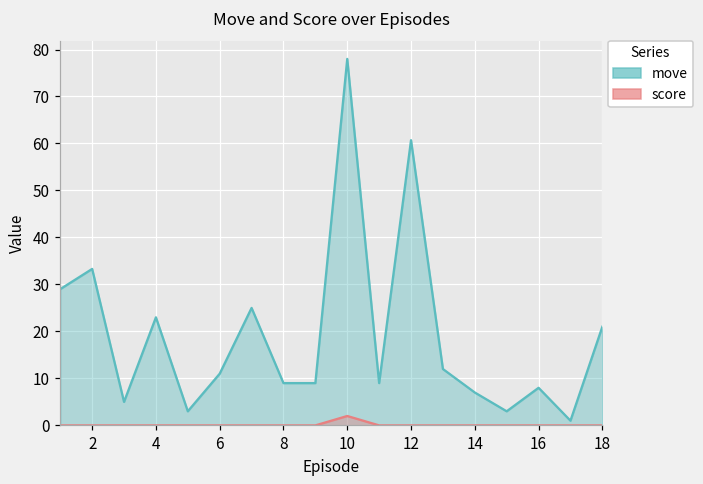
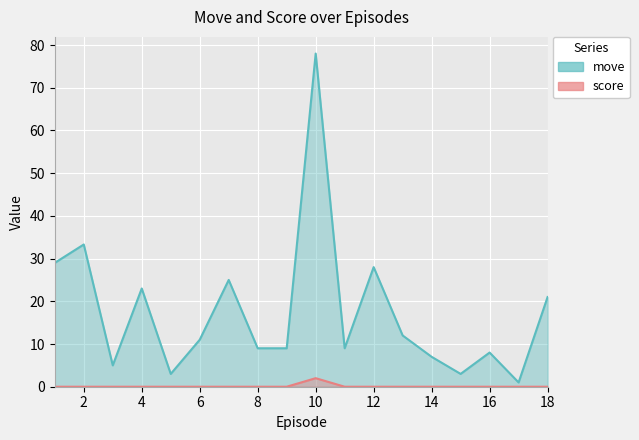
move, 12: 61 -> 28
